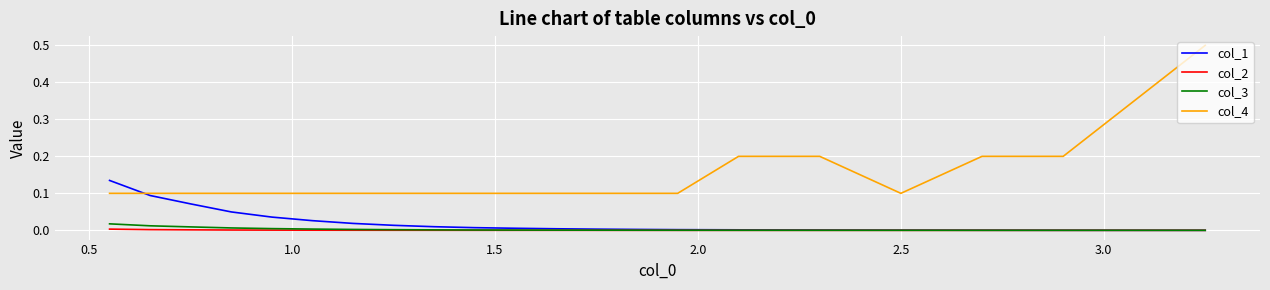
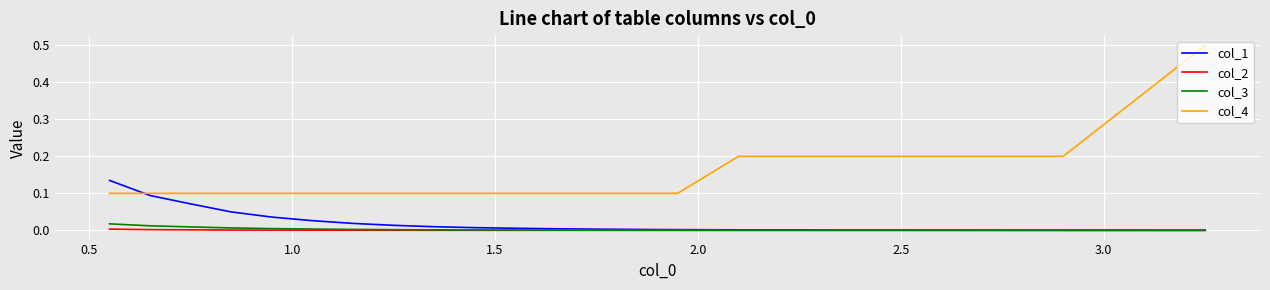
col_4, 2.5: 0.1 -> 0.2
